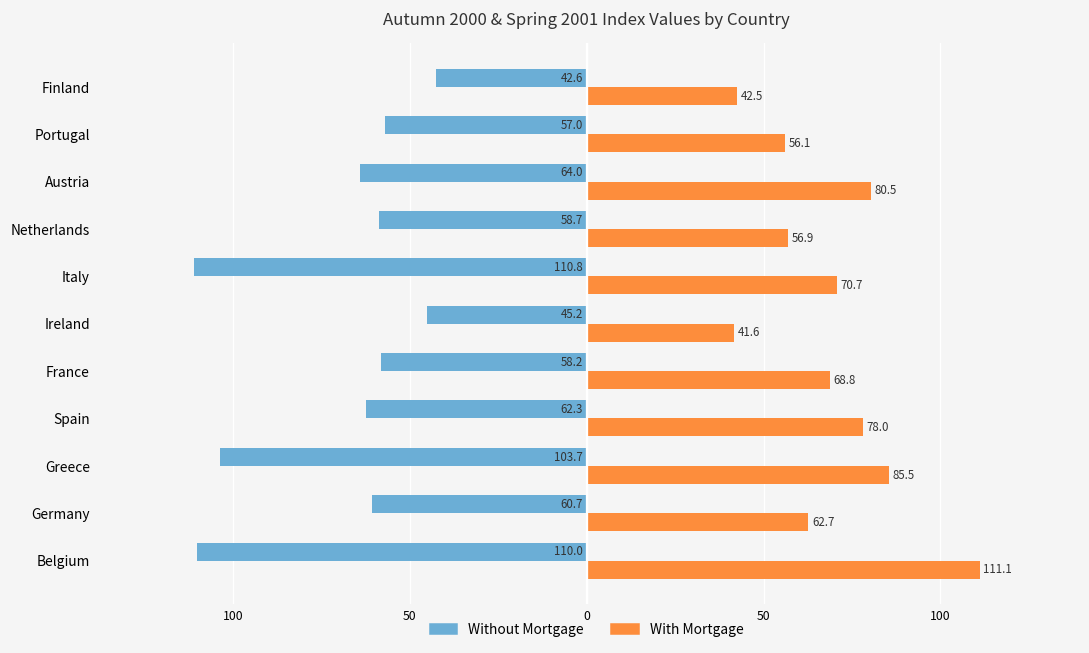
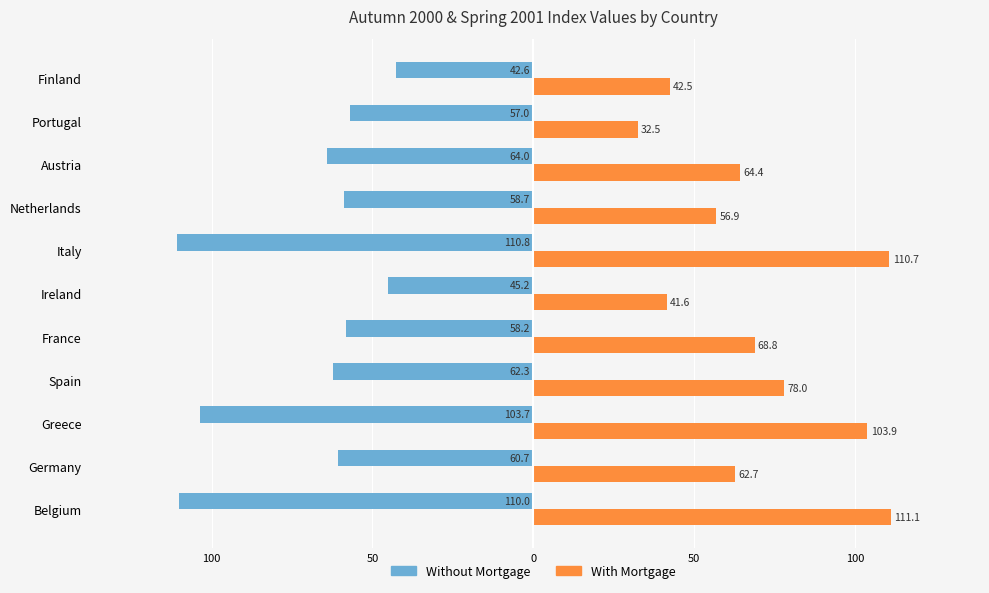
With Mortgage, Portugal: 56.1 -> 32.5
With Mortgage, Austria: 80.5 -> 64.4
With Mortgage, Italy: 70.7 -> 110.7
With Mortgage, Greece: 85.5 -> 103.9
